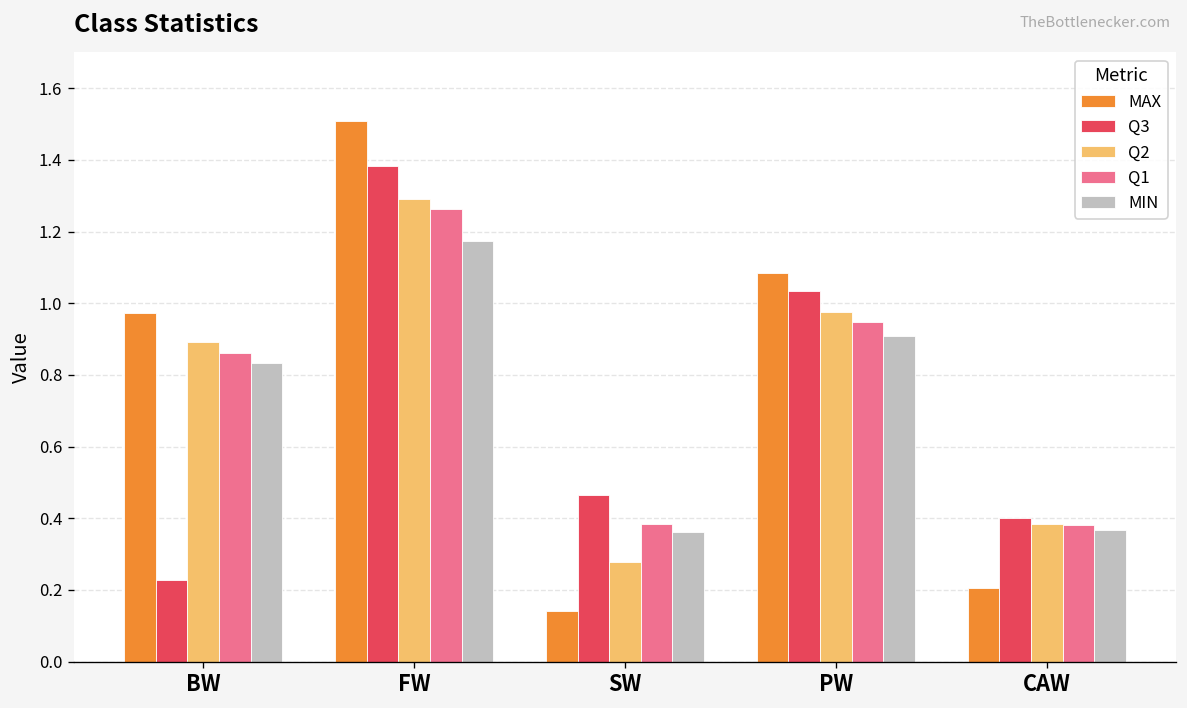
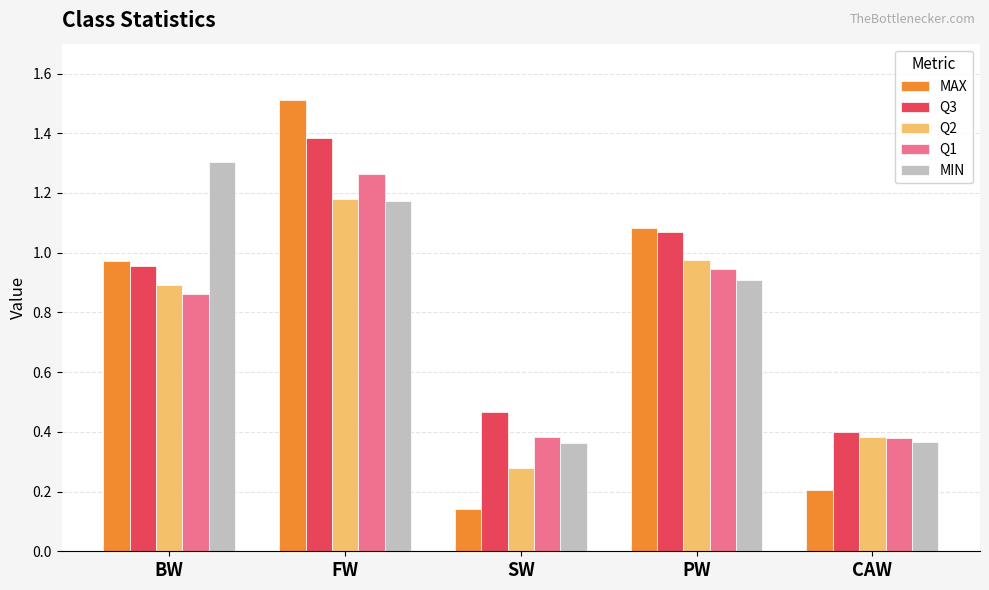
Q3, BW: 0.23 -> 0.96
MIN, BW: 0.83 -> 1.30
Q2, FW: 1.29 -> 1.18
Q3, PW: 1.03 -> 1.07
